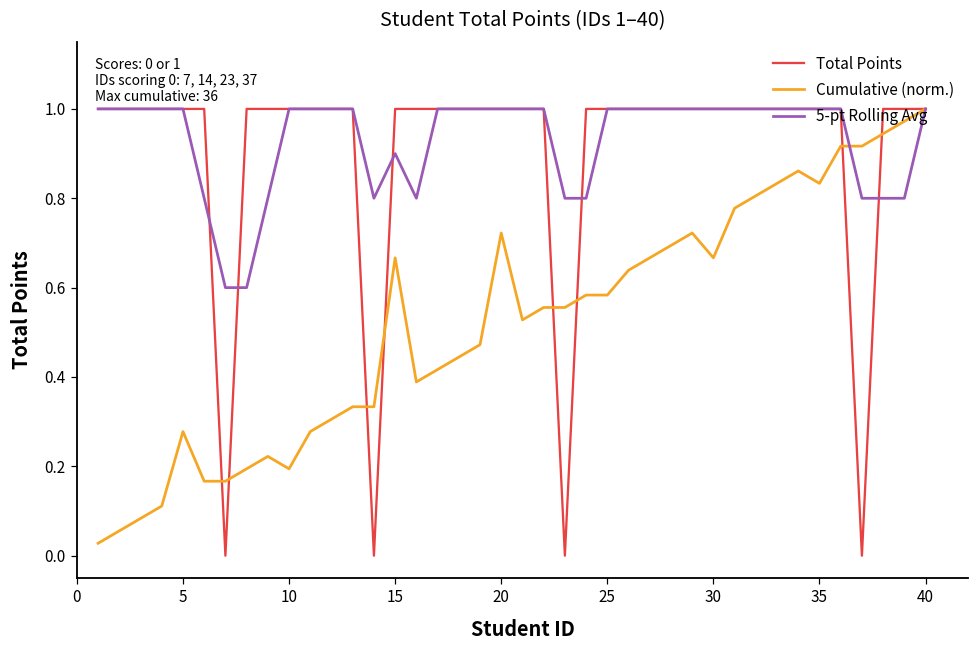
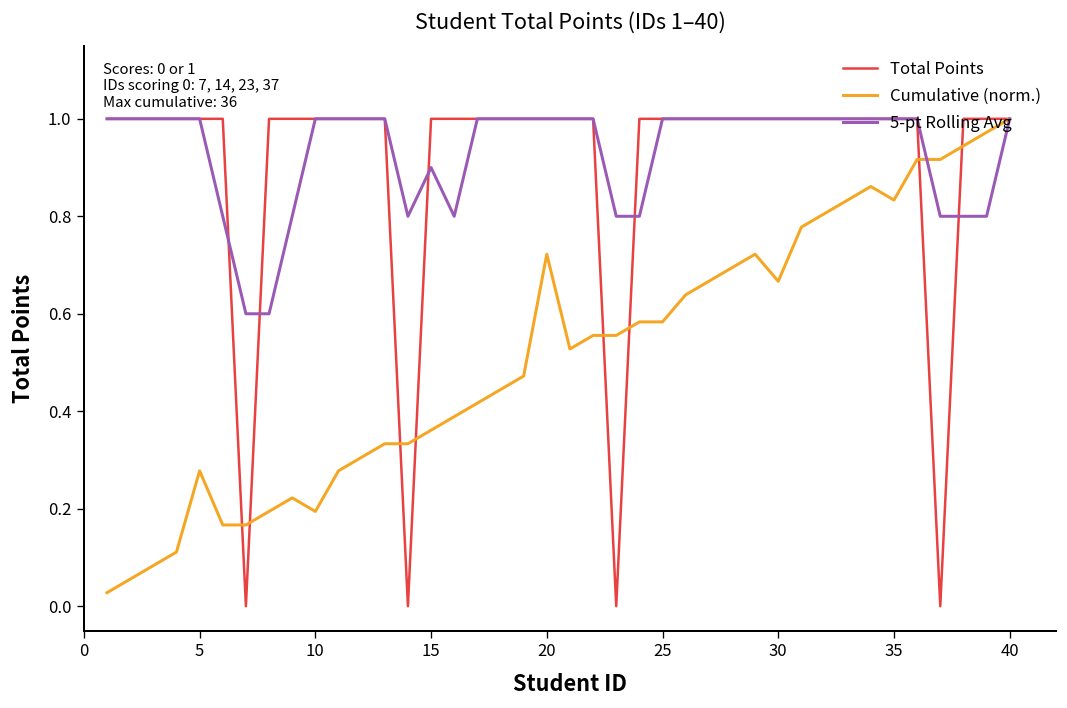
Cumulative (norm.), 15: 0.67 -> 0.36
